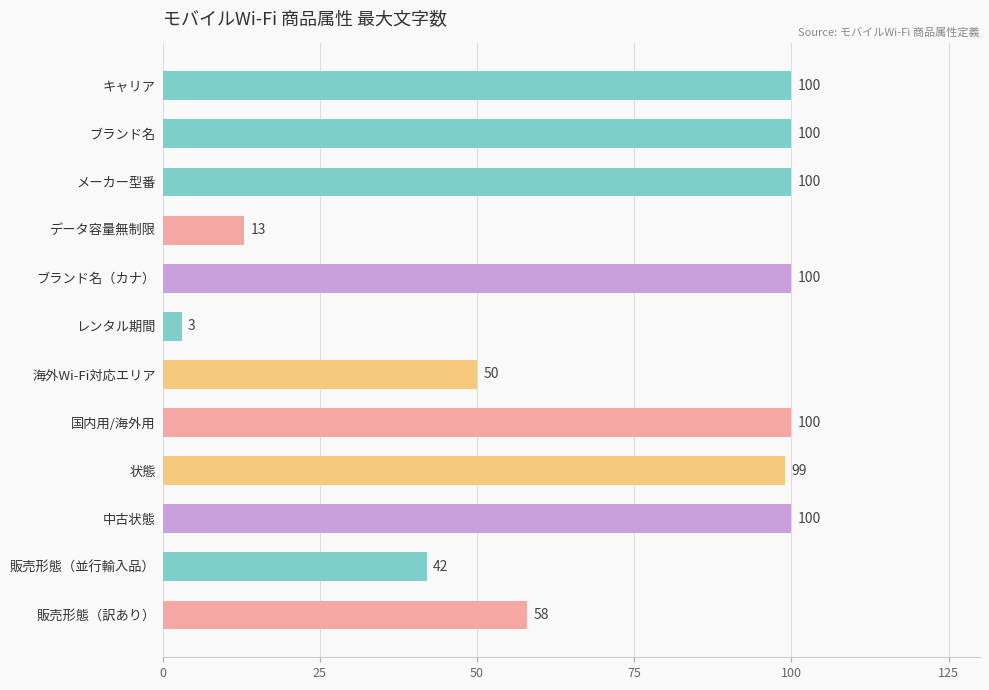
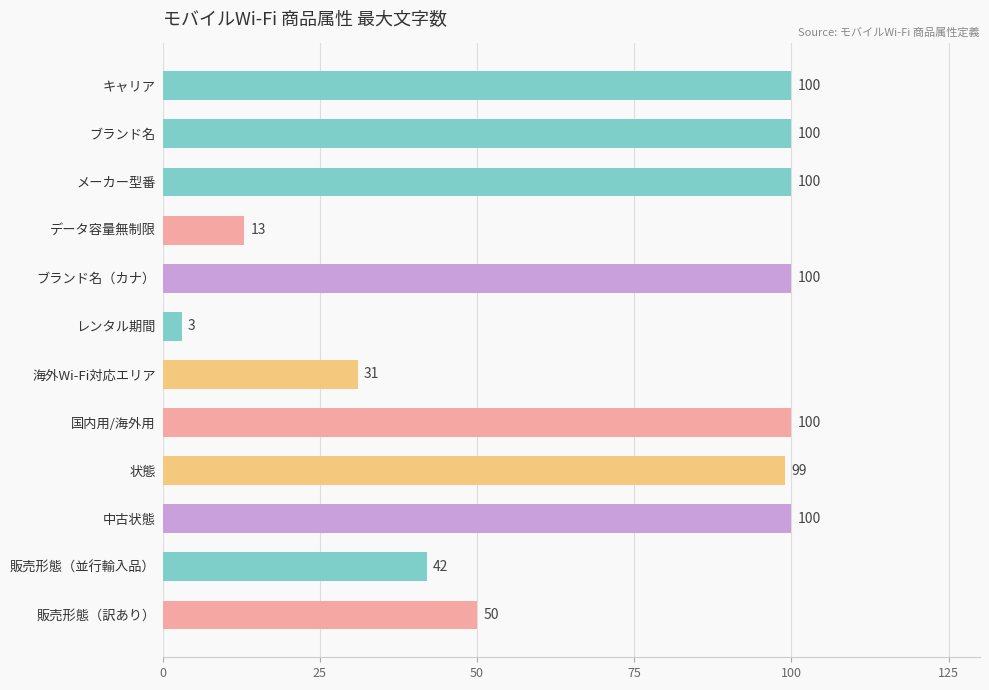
海外Wi-Fi対応エリア: 50 -> 31
販売形態（訳あり）: 58 -> 50
